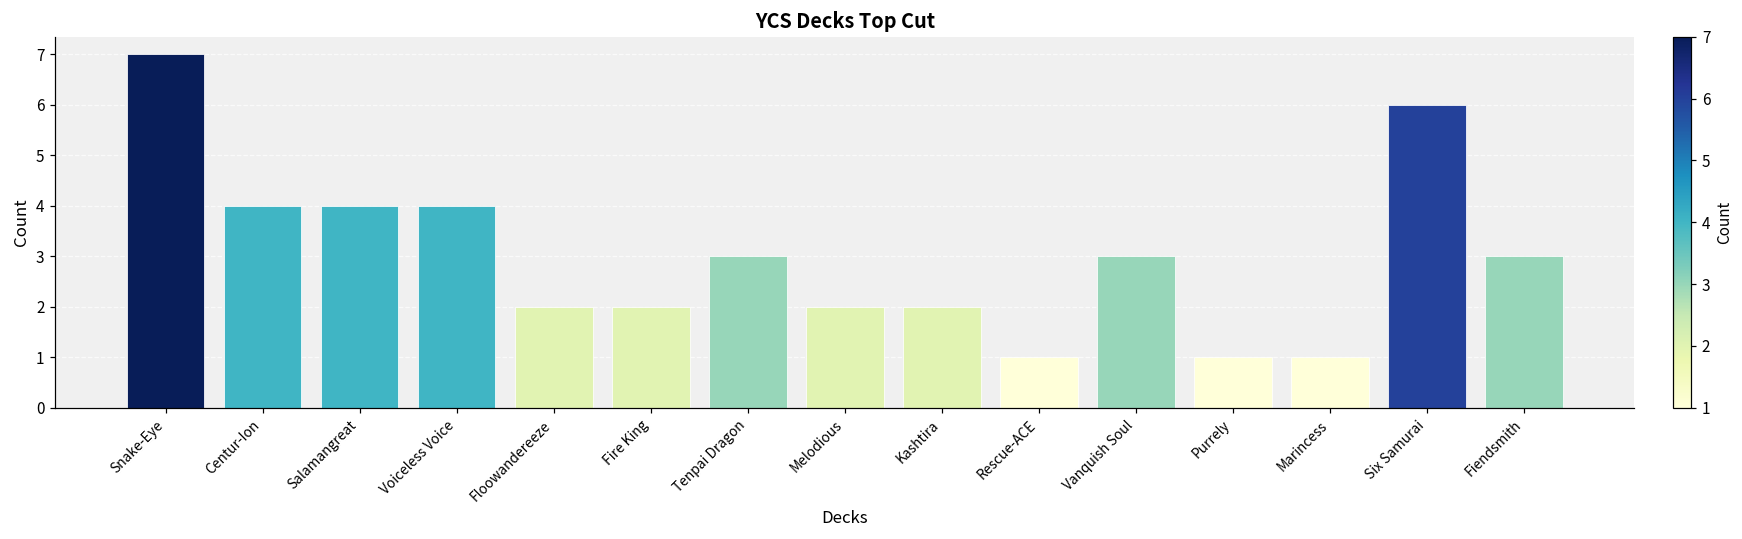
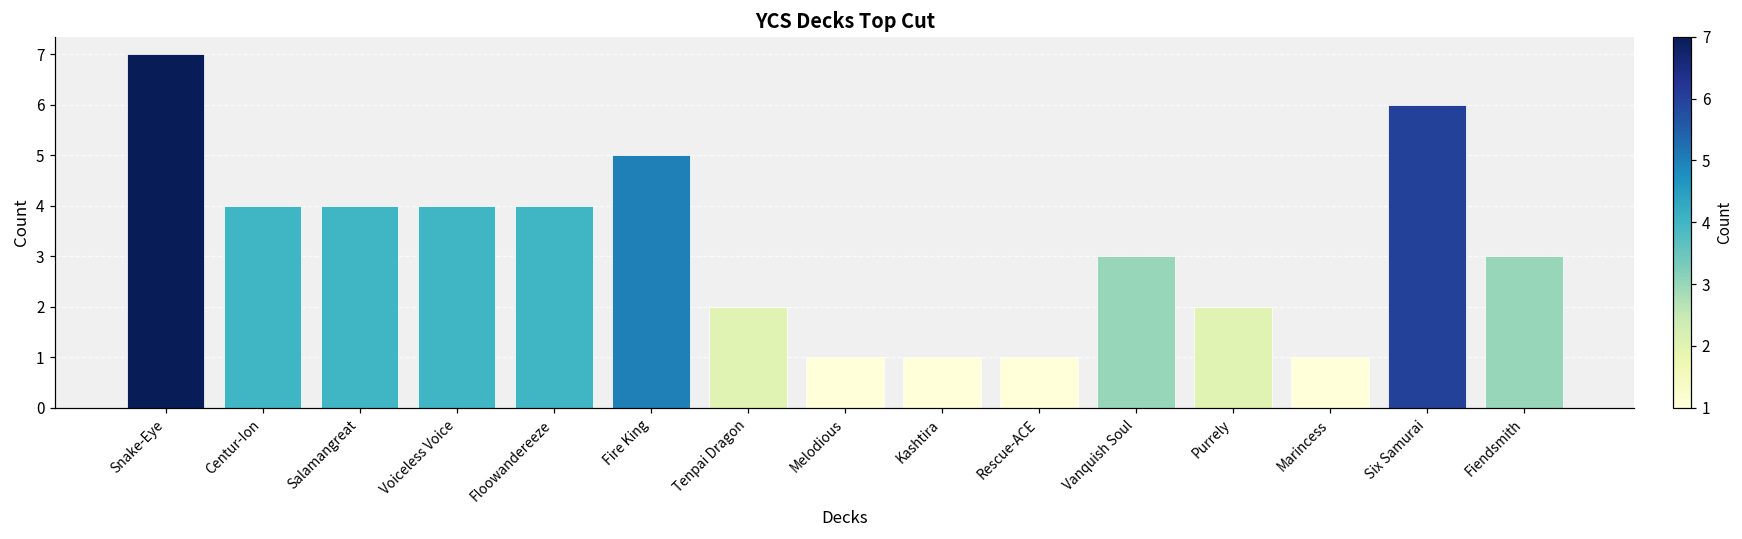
Floowandereeze: 2 -> 4
Fire King: 2 -> 5
Tenpai Dragon: 3 -> 2
Melodious: 2 -> 1
Kashtira: 2 -> 1
Purrely: 1 -> 2
